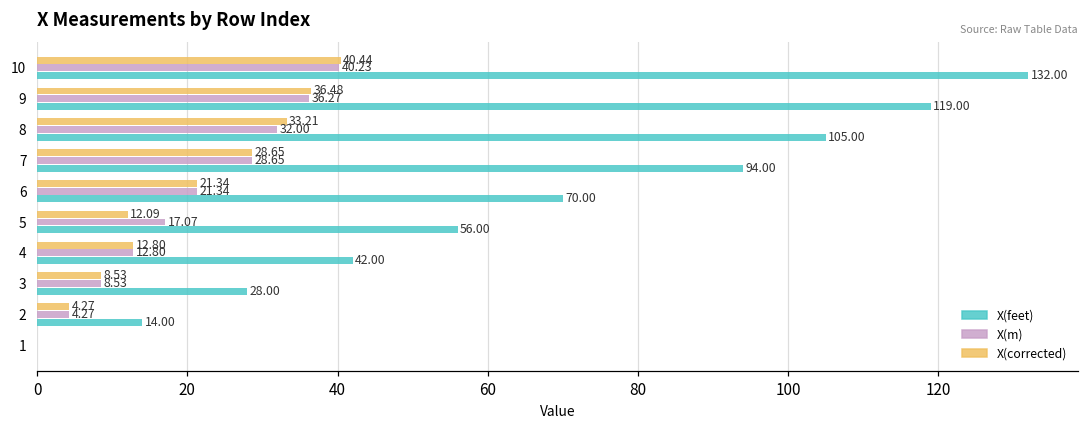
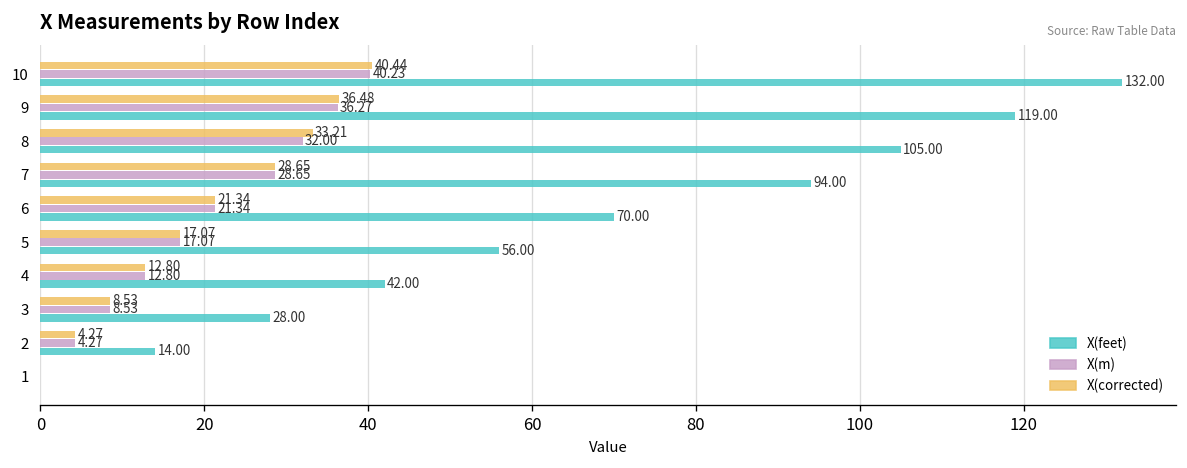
X(corrected), 5: 12.09 -> 17.07
